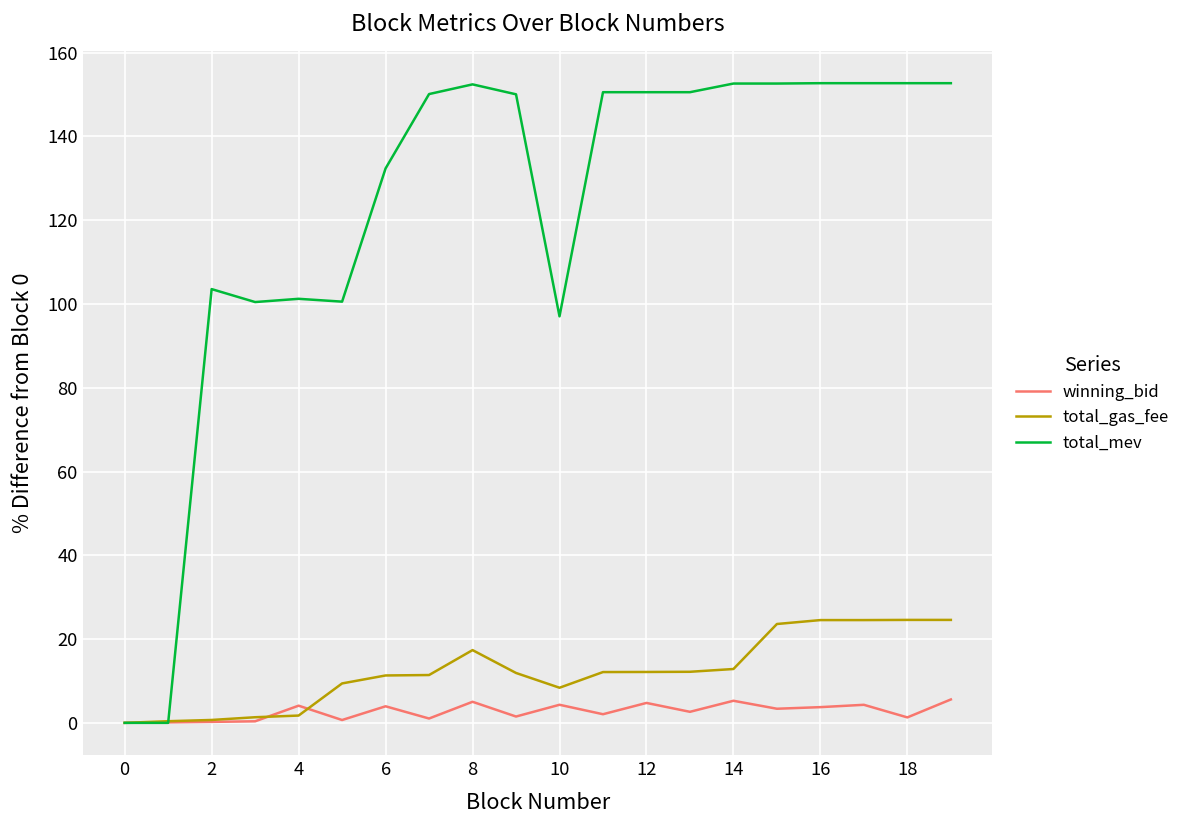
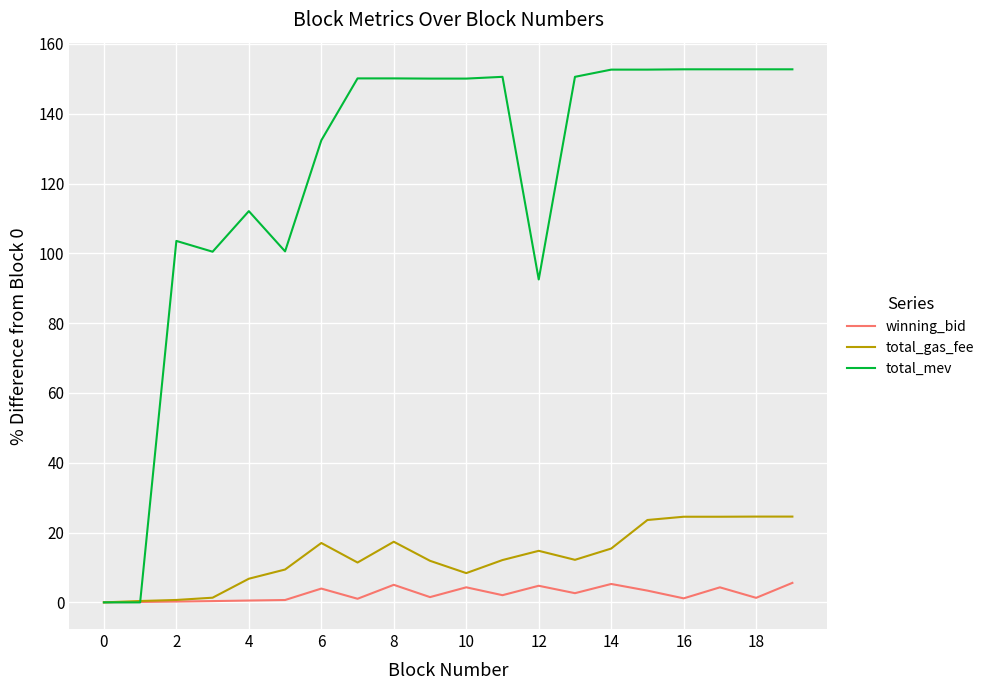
winning_bid, 4: 4 -> 1
total_gas_fee, 4: 2 -> 7
total_mev, 4: 101 -> 112
total_gas_fee, 6: 11 -> 17
total_mev, 8: 152 -> 150
total_mev, 10: 97 -> 150
total_gas_fee, 12: 12 -> 15
total_mev, 12: 151 -> 93
total_gas_fee, 14: 13 -> 15
winning_bid, 16: 4 -> 1
